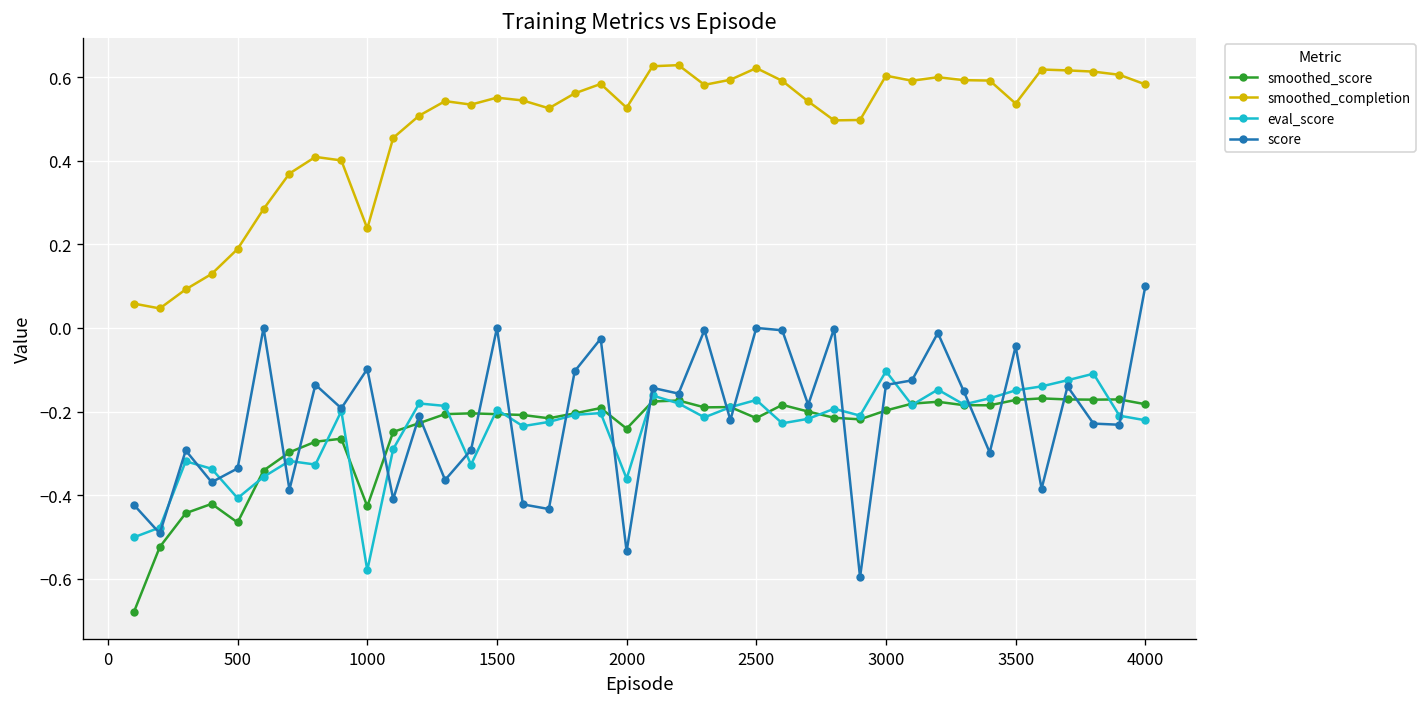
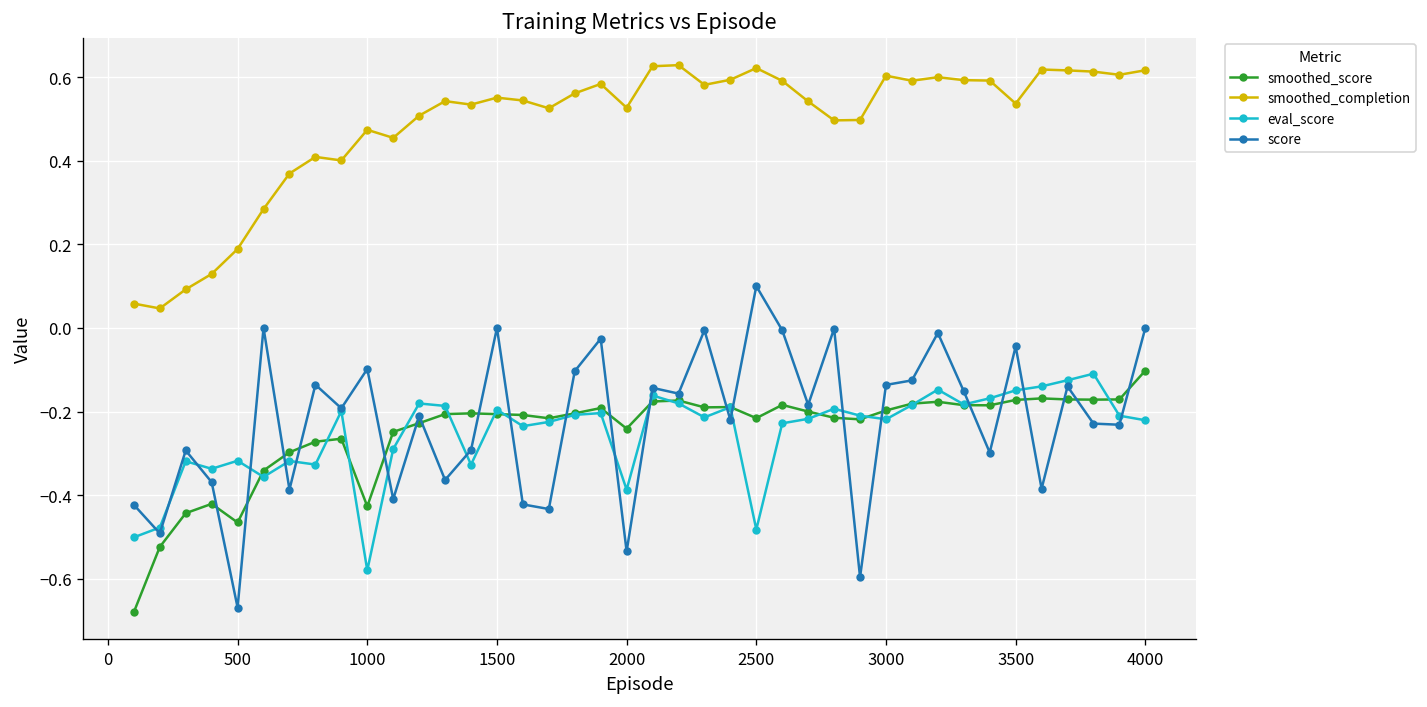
eval_score, 500: -0.41 -> -0.32
score, 500: -0.34 -> -0.67
smoothed_completion, 1000: 0.24 -> 0.47
eval_score, 2000: -0.36 -> -0.39
eval_score, 2500: -0.17 -> -0.48
score, 2500: 0.0 -> 0.1
eval_score, 3000: -0.10 -> -0.22
smoothed_score, 4000: -0.18 -> -0.10
smoothed_completion, 4000: 0.58 -> 0.62
score, 4000: 0.1 -> 0.0
